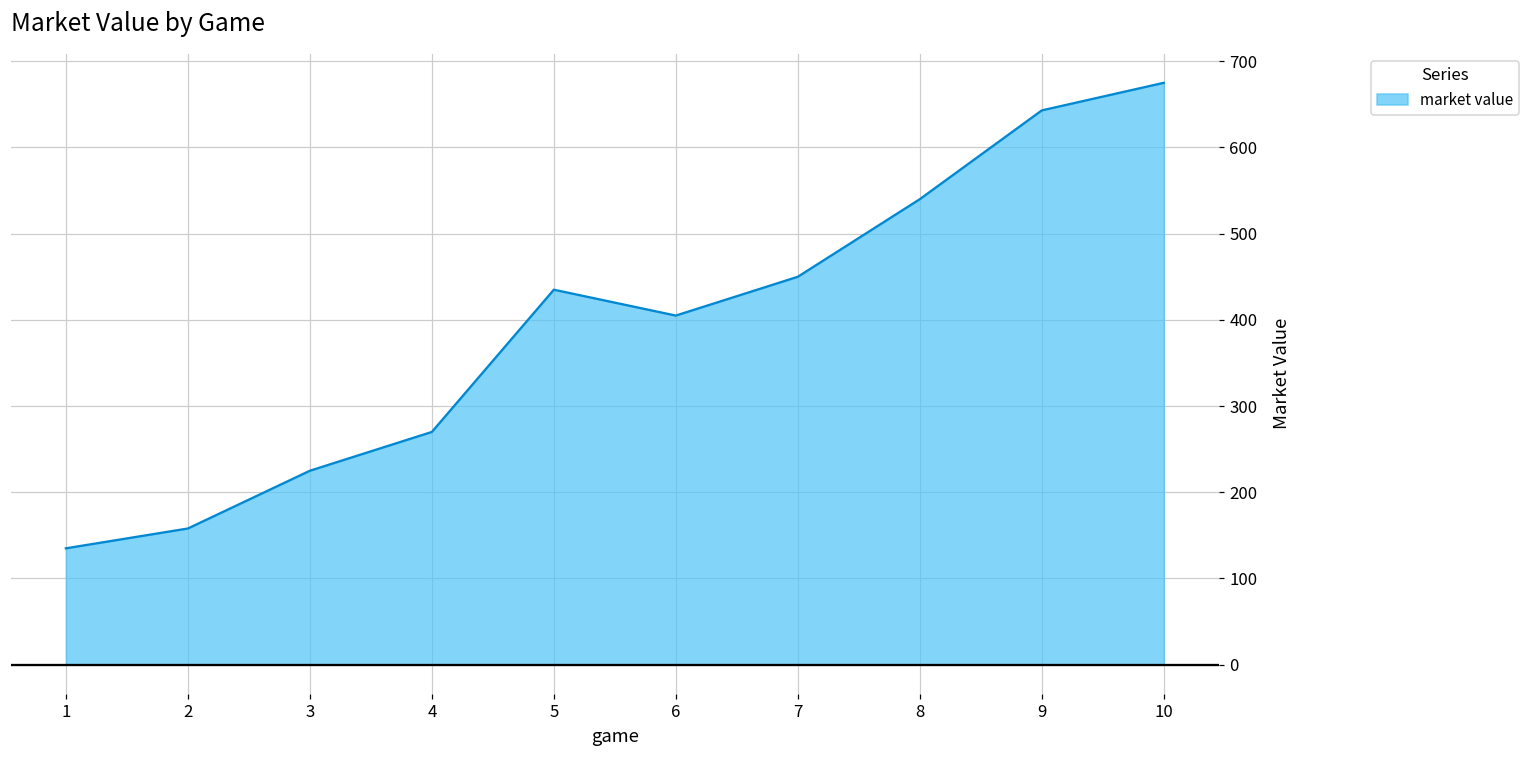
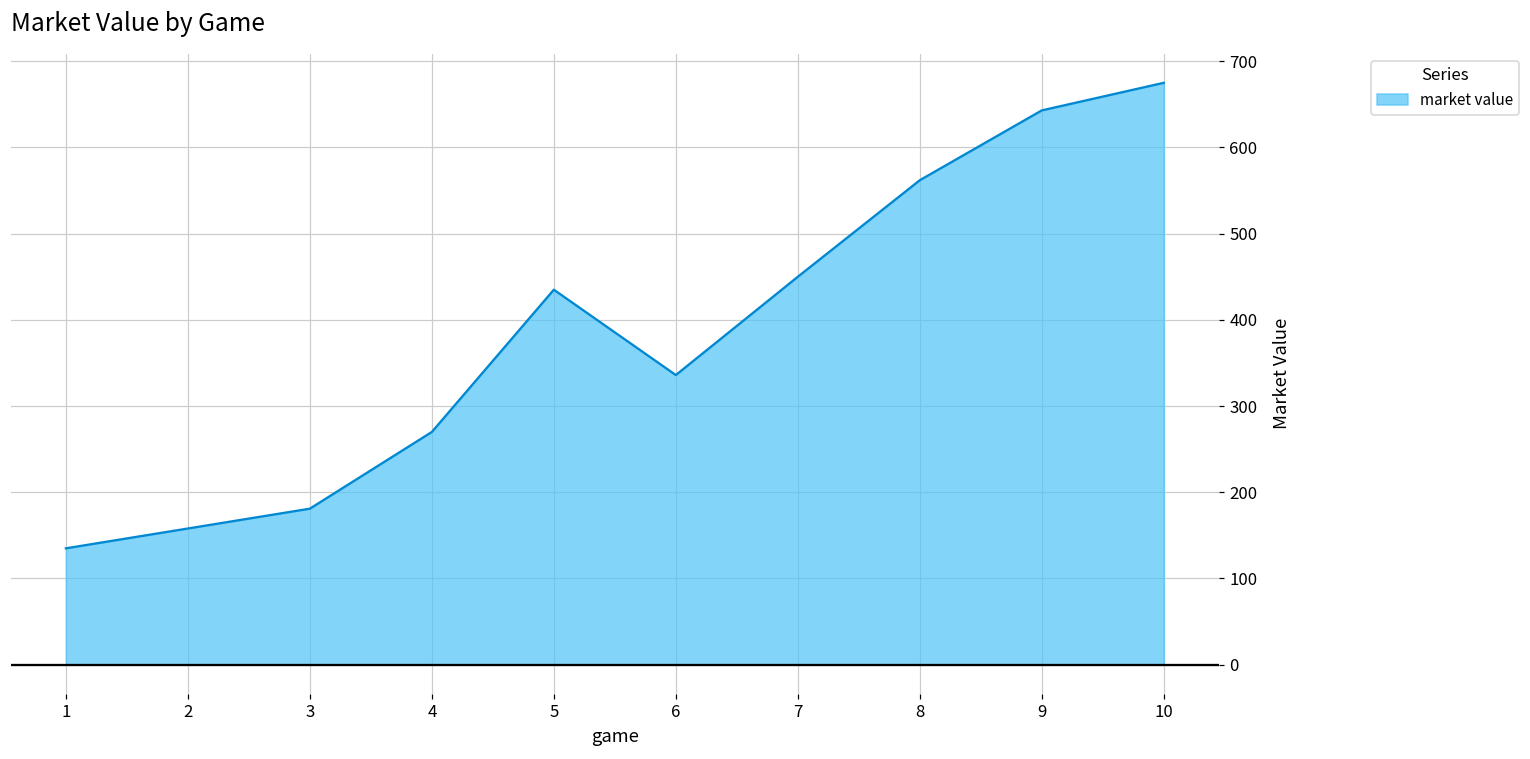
3: 230 -> 180
6: 410 -> 340
8: 540 -> 560
